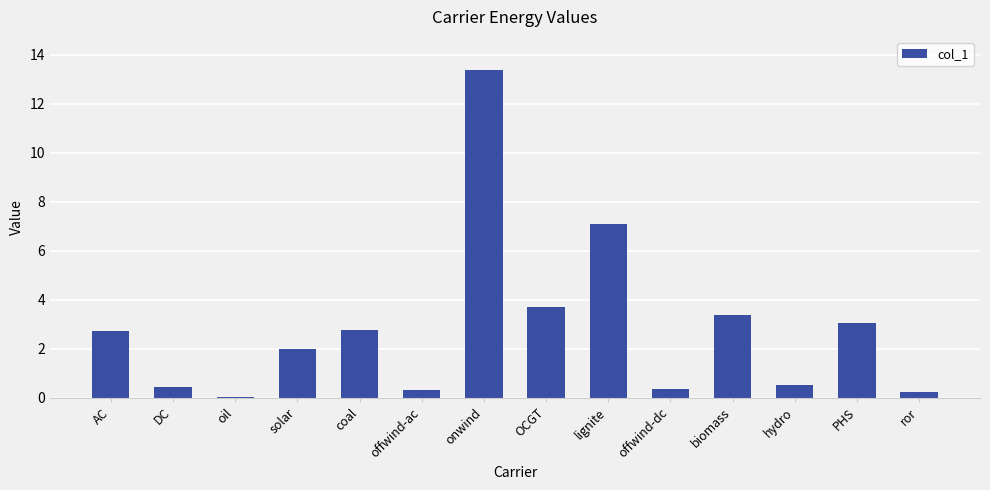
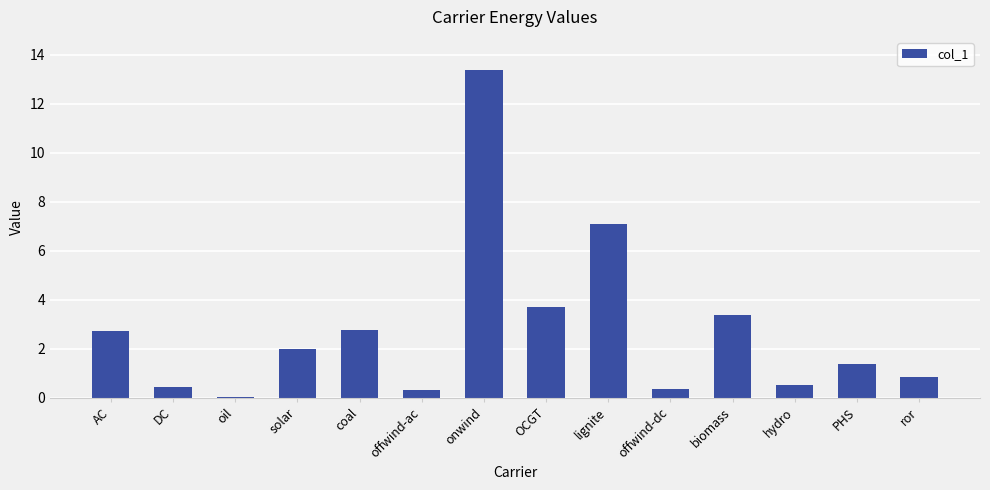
PHS: 3.0 -> 1.4
ror: 0.2 -> 0.9
